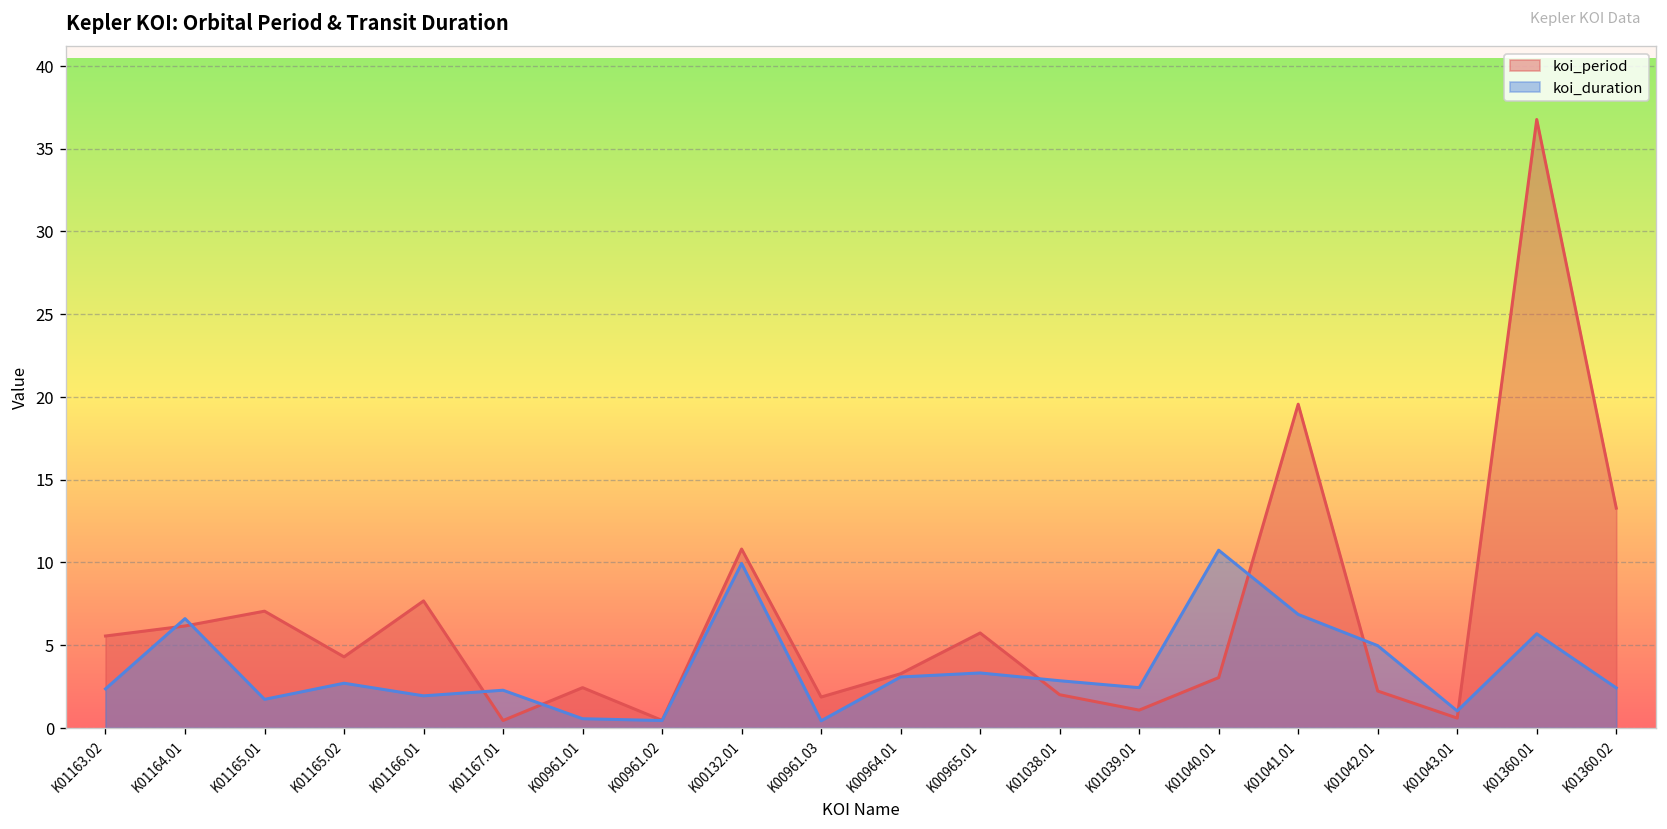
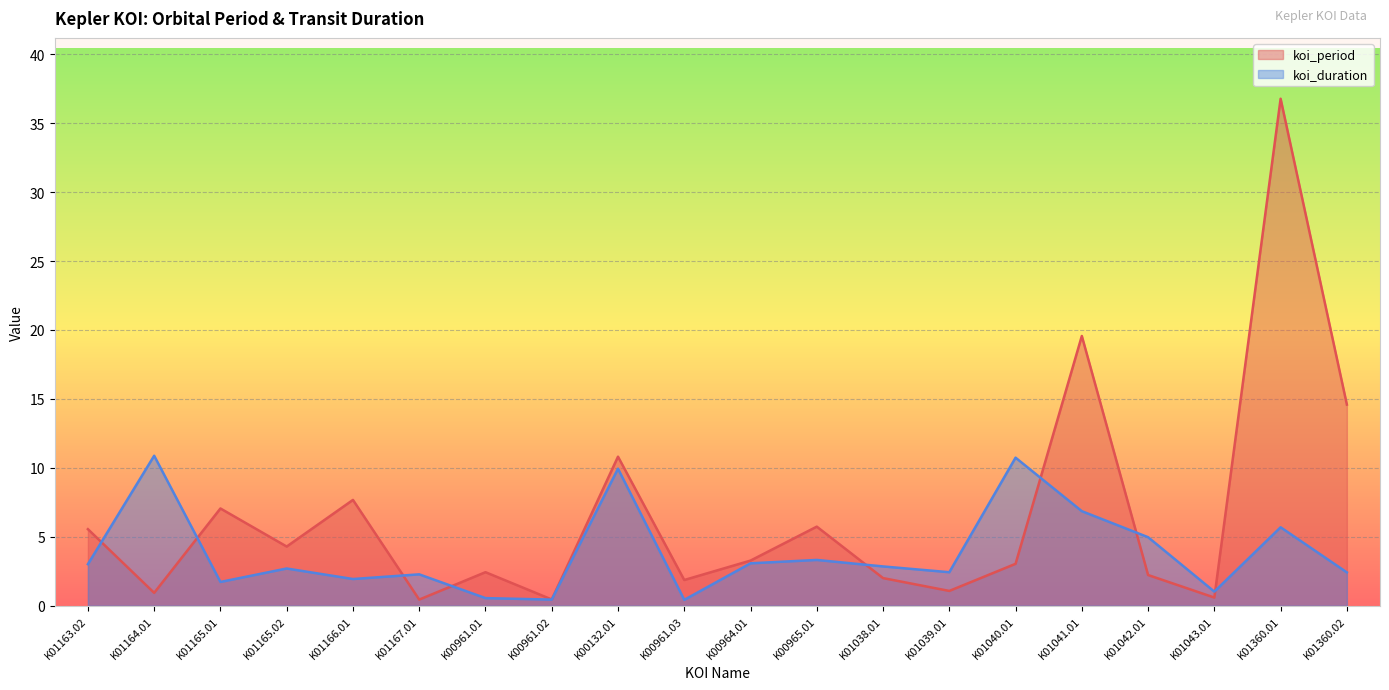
koi_duration, K01163.02: 2.4 -> 3.0
koi_period, K01164.01: 6.2 -> 0.9
koi_duration, K01164.01: 6.6 -> 10.9
koi_period, K01360.02: 13.3 -> 14.6
